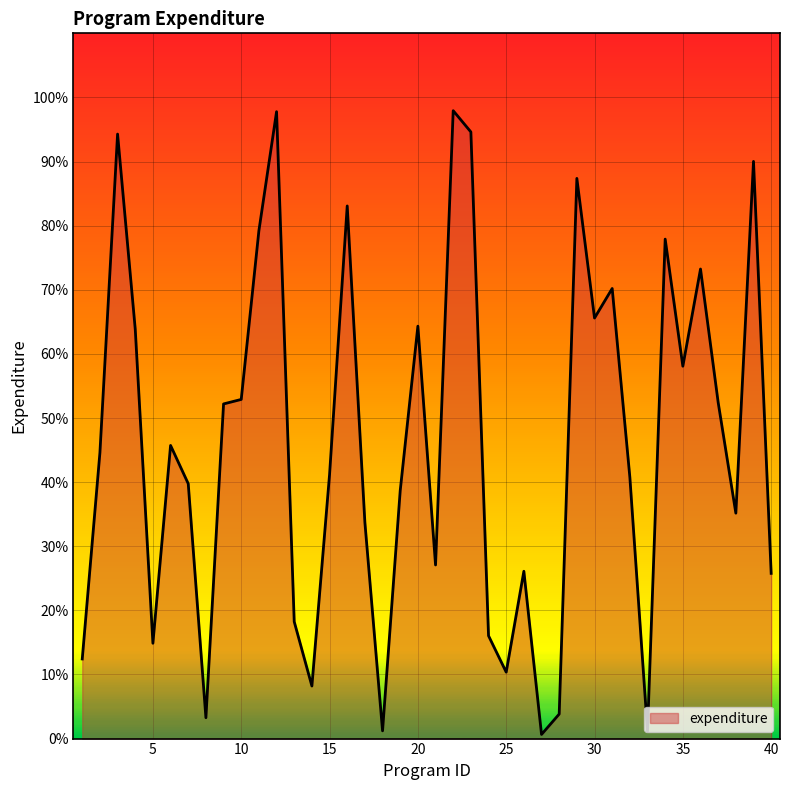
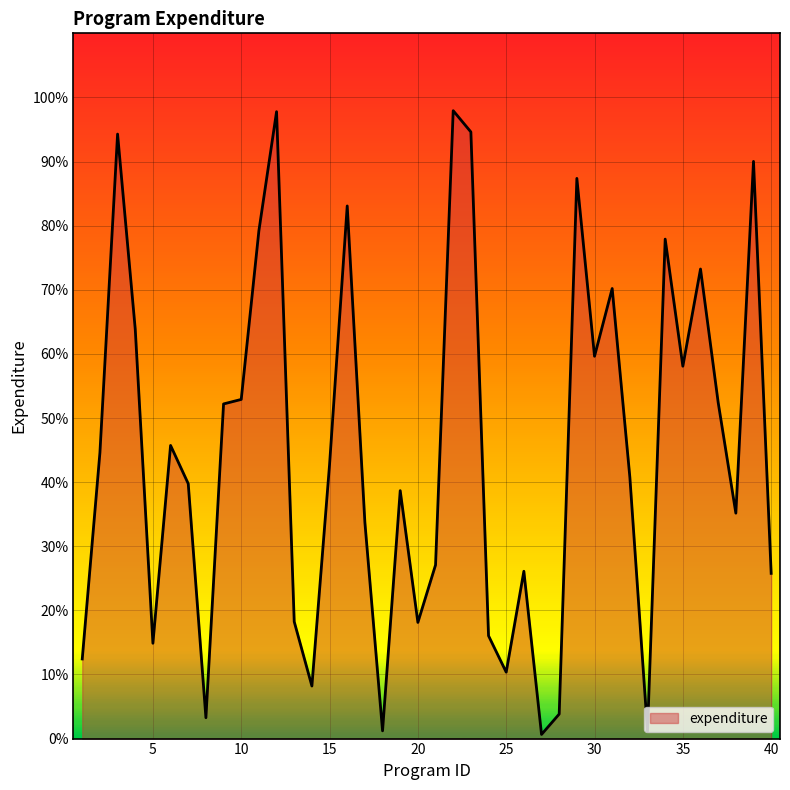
15: 41% -> 43%
20: 64% -> 18%
30: 66% -> 60%
